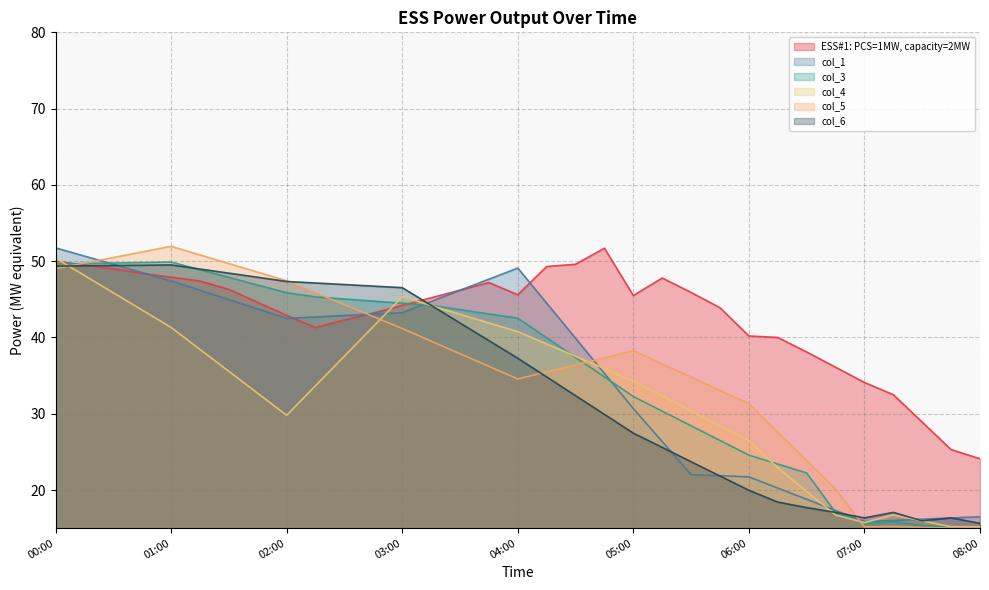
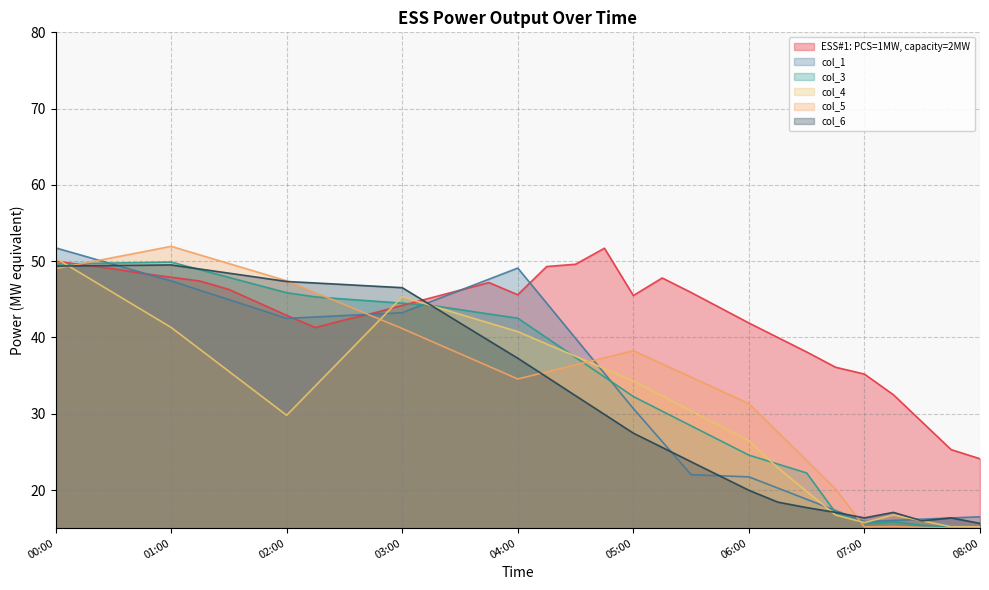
ESS#1: PCS=1MW, capacity=2MW, 06:00: 40 -> 42
ESS#1: PCS=1MW, capacity=2MW, 07:00: 34 -> 35
